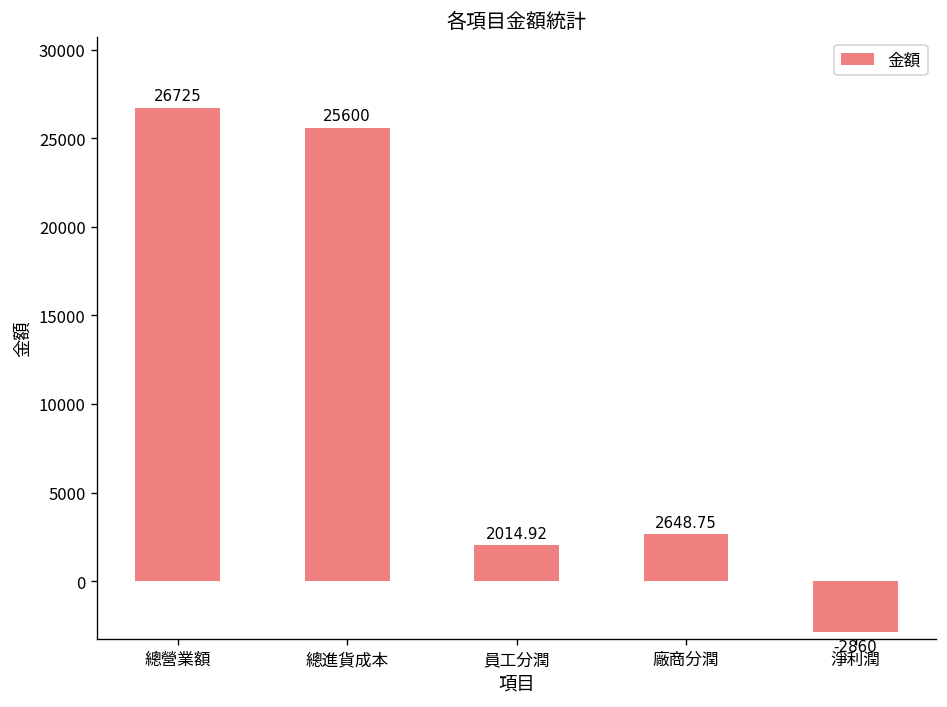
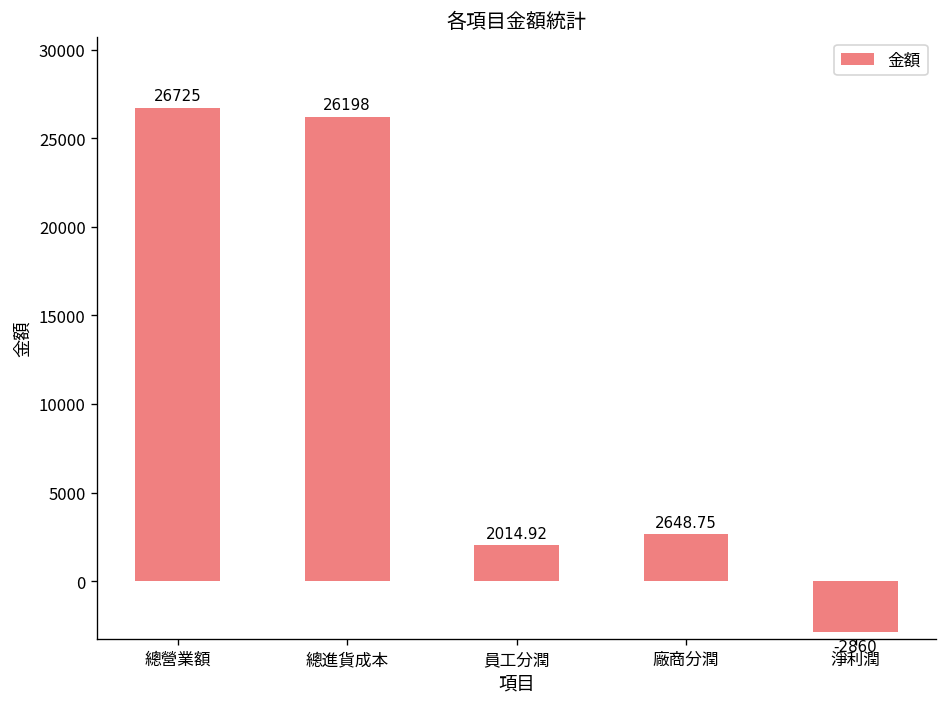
總進貨成本: 25600 -> 26198
